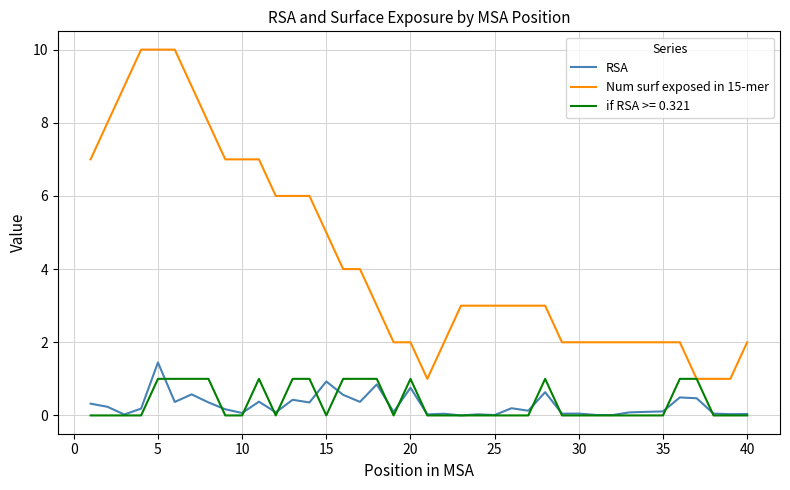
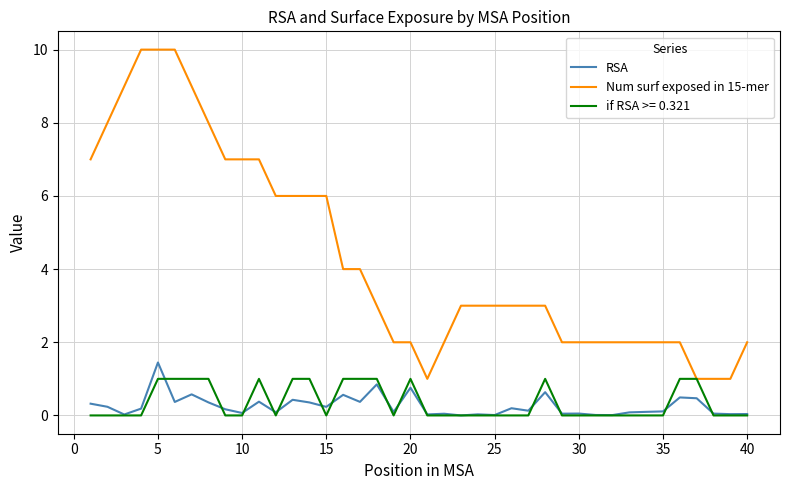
RSA, 15: 0.9 -> 0.2
Num surf exposed in 15-mer, 15: 5 -> 6
